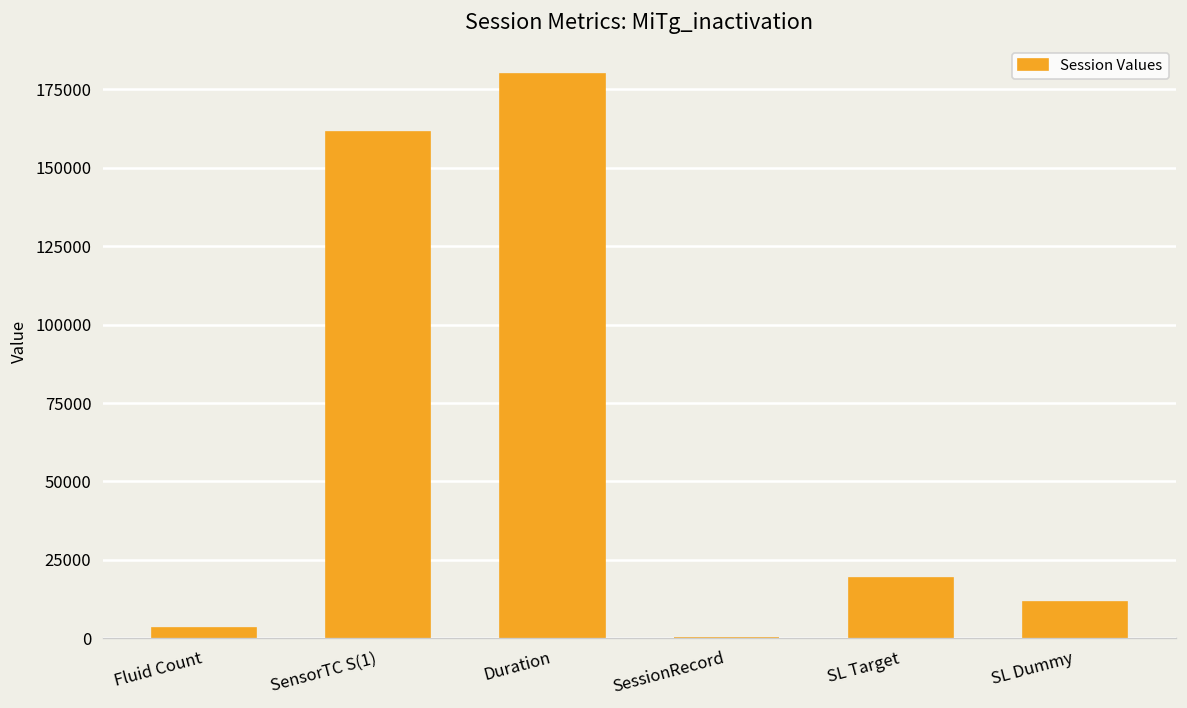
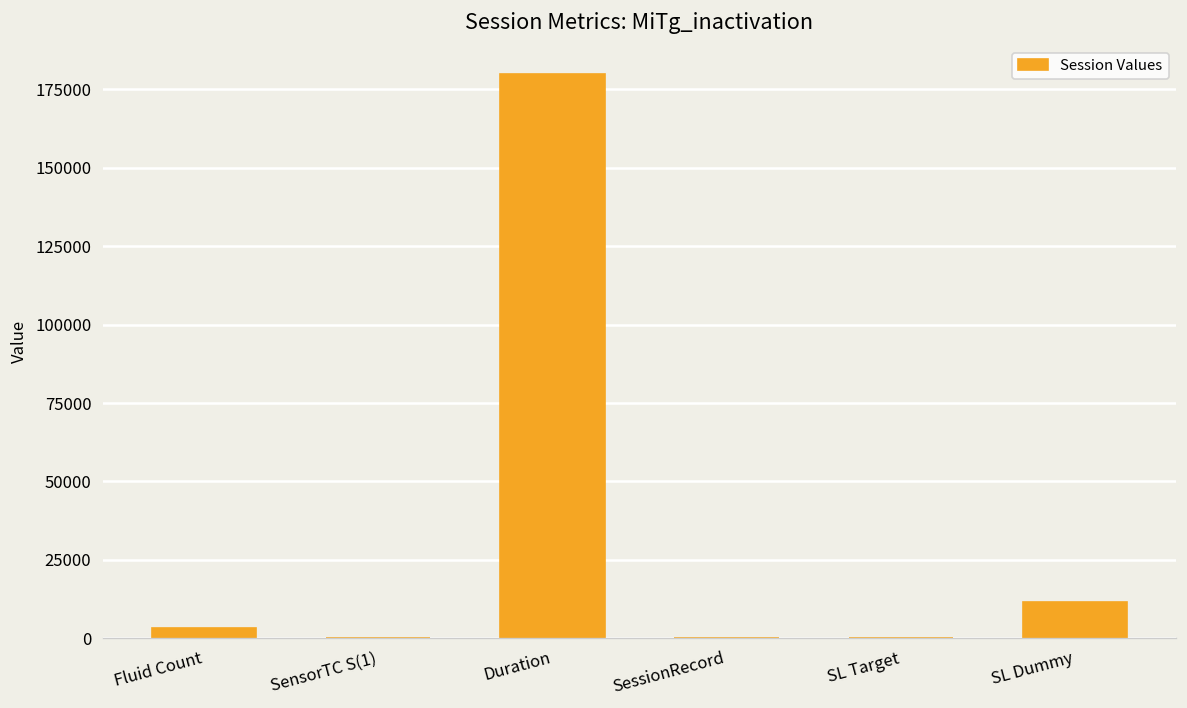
SensorTC S(1): 161000 -> 0
SL Target: 19000 -> 0
